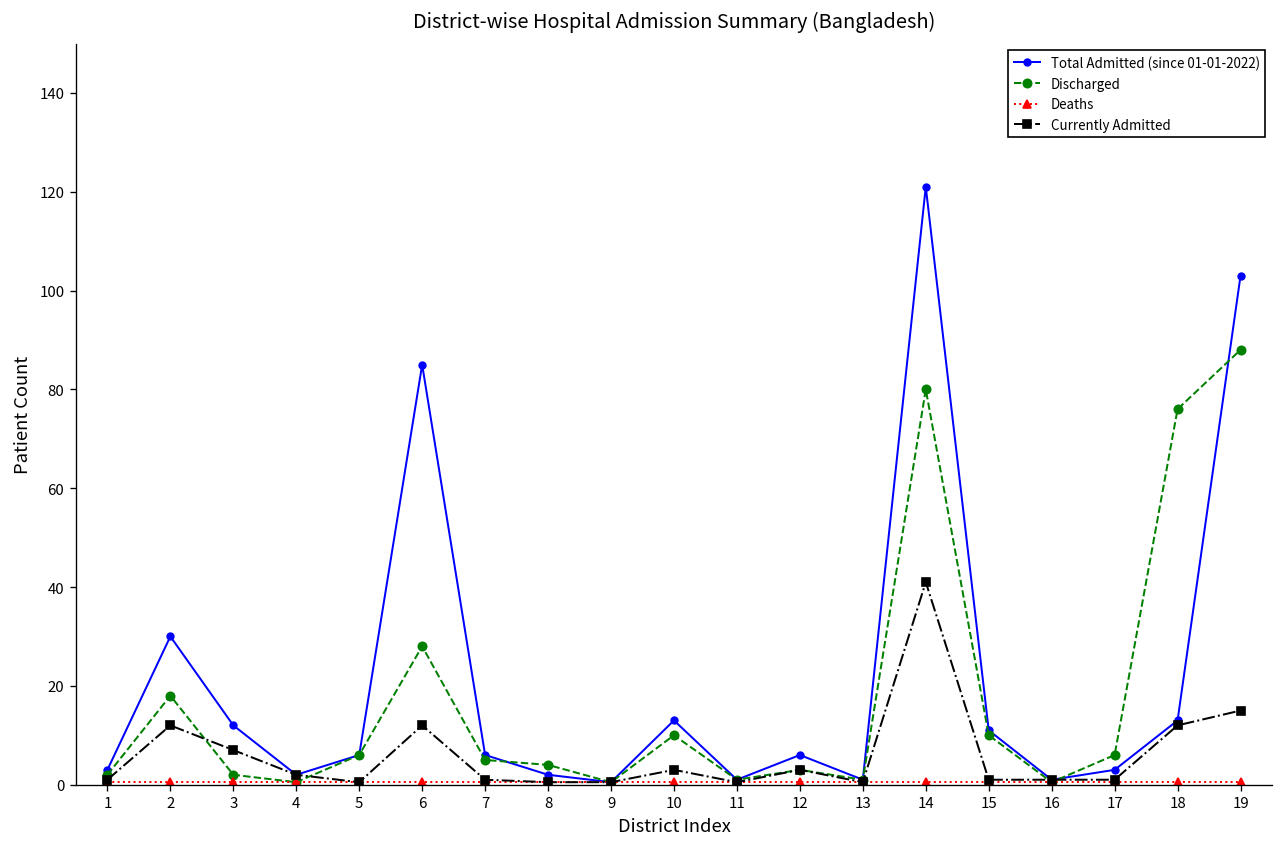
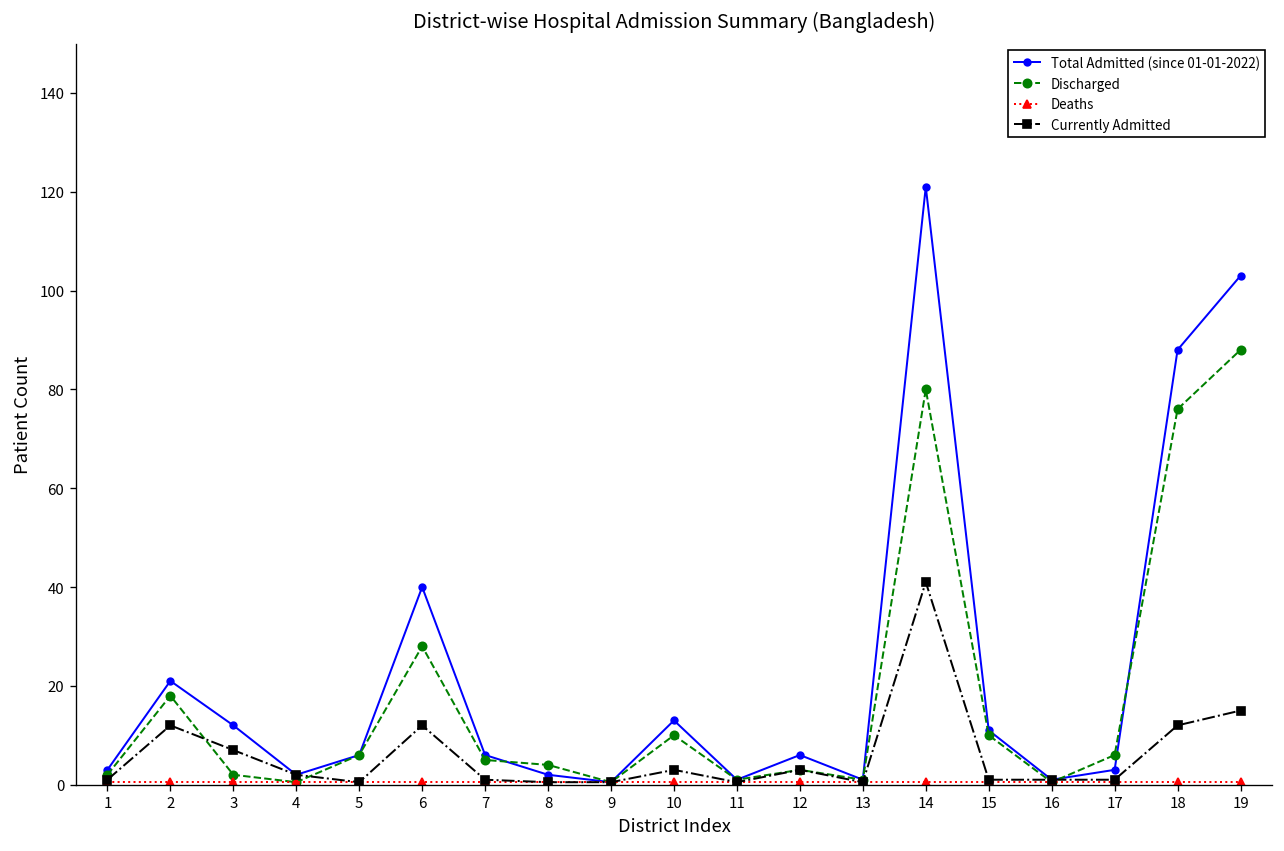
Total Admitted (since 01-01-2022), 2: 30 -> 21
Total Admitted (since 01-01-2022), 6: 85 -> 40
Total Admitted (since 01-01-2022), 18: 13 -> 88
